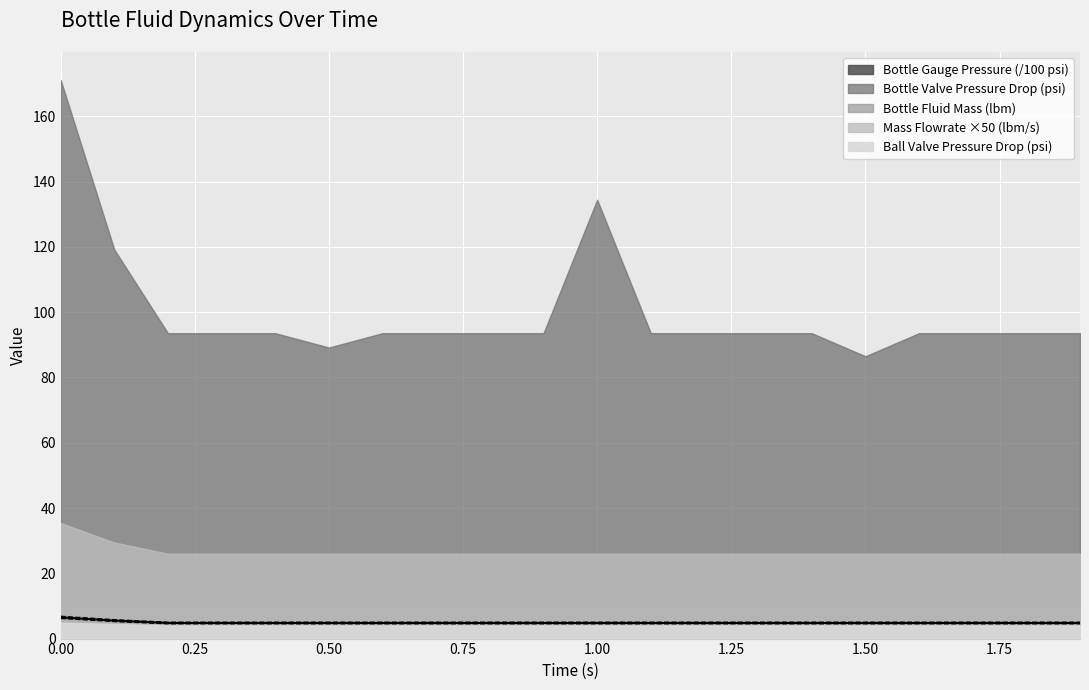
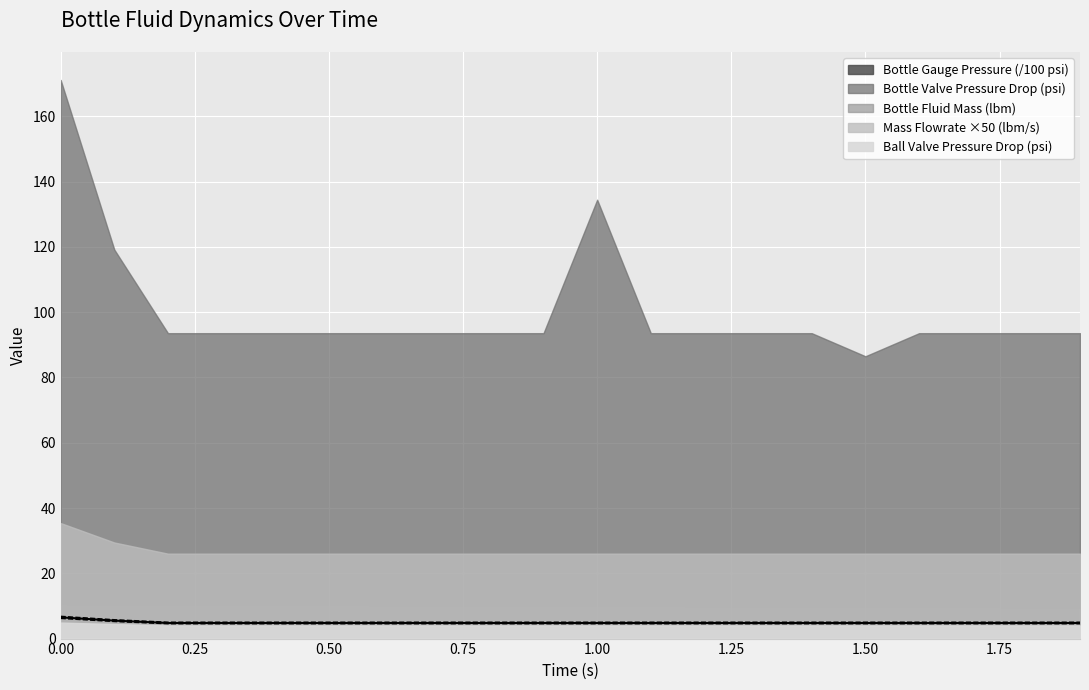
Bottle Valve Pressure Drop (psi), 0.50: 89 -> 94
